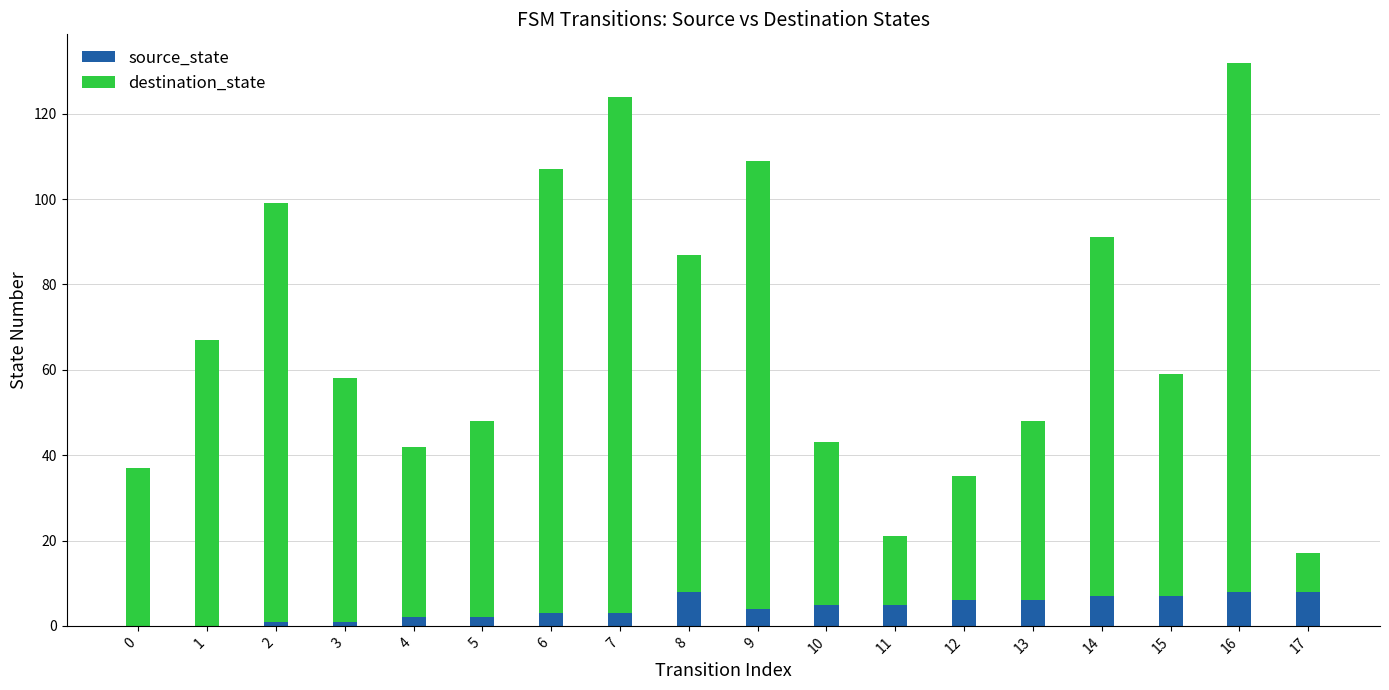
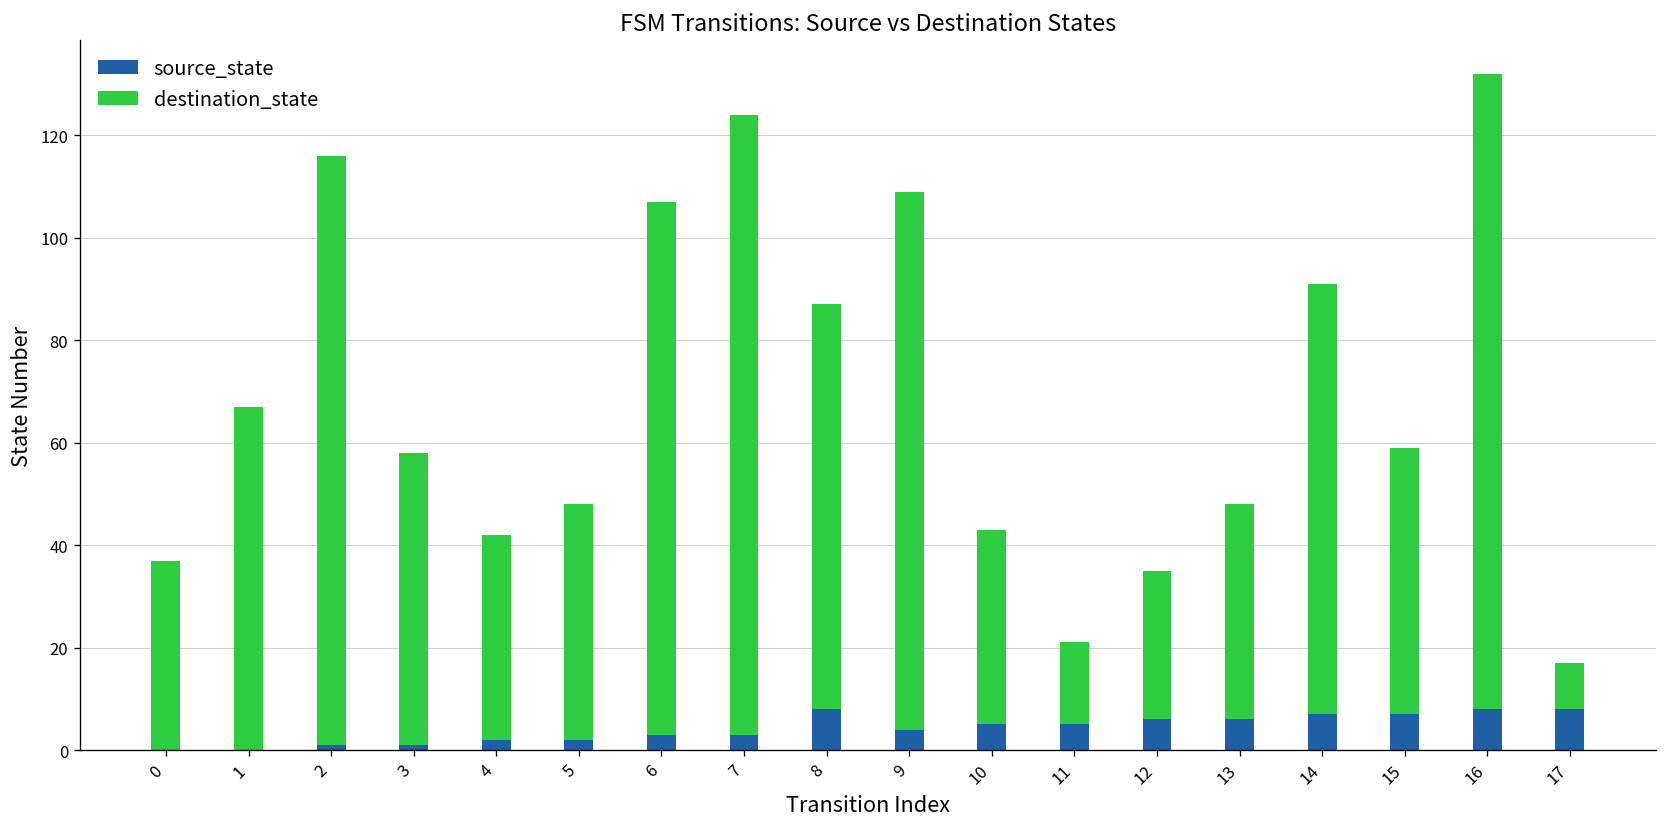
destination_state, 2: 98 -> 115
